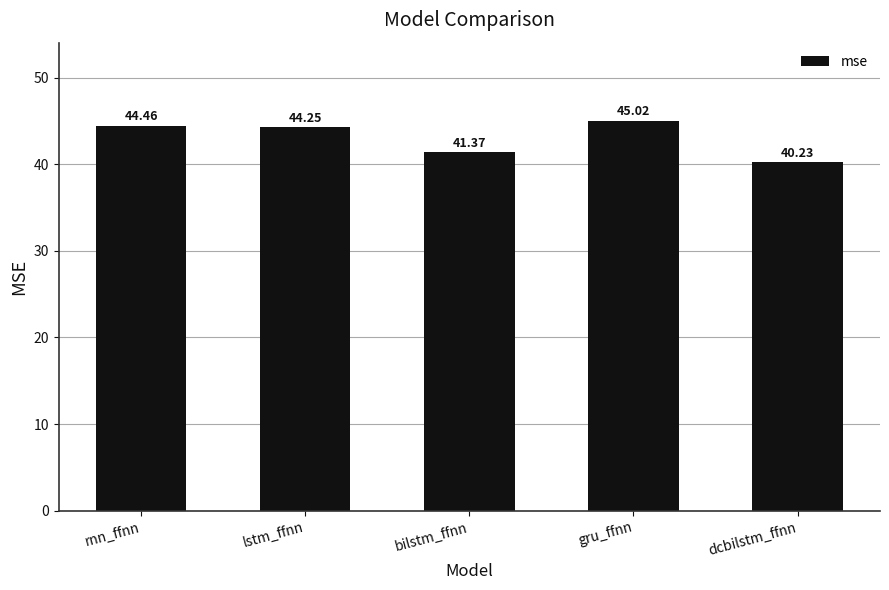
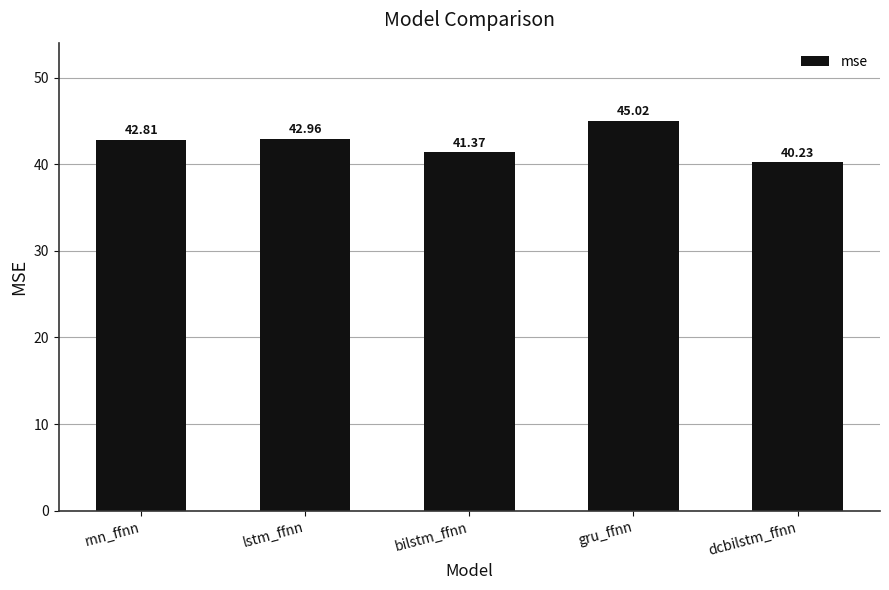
rnn_ffnn: 44.46 -> 42.81
lstm_ffnn: 44.25 -> 42.96
